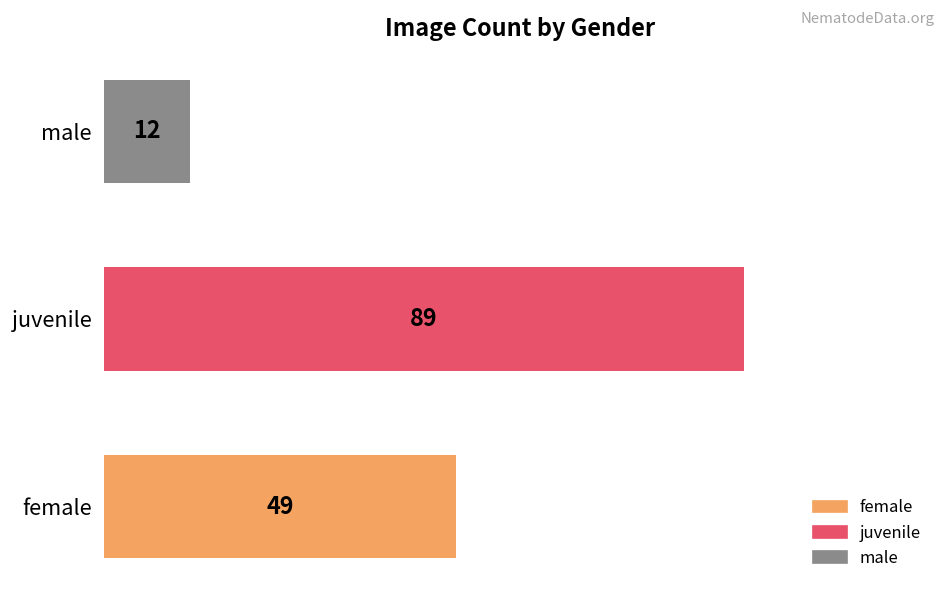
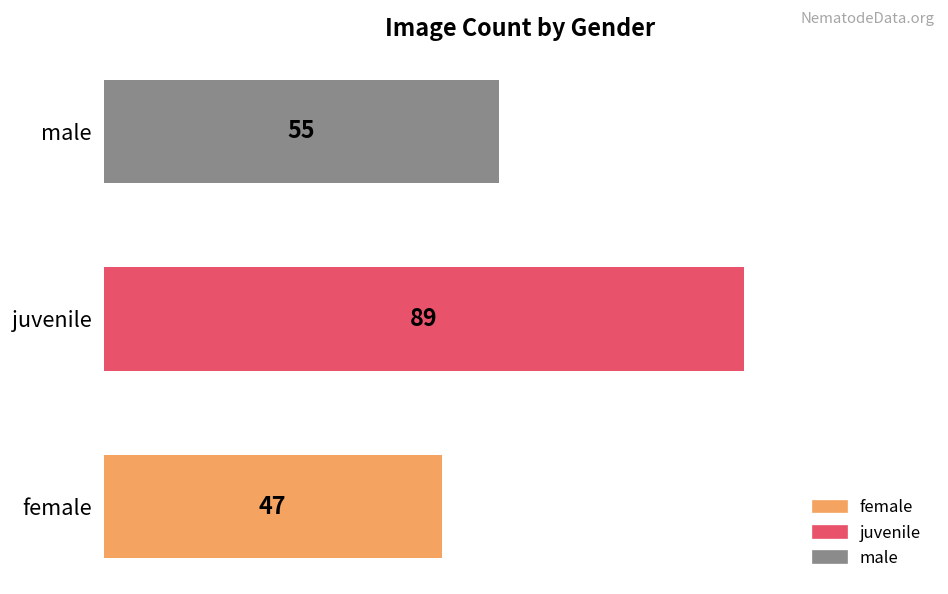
male: 12 -> 55
female: 49 -> 47
